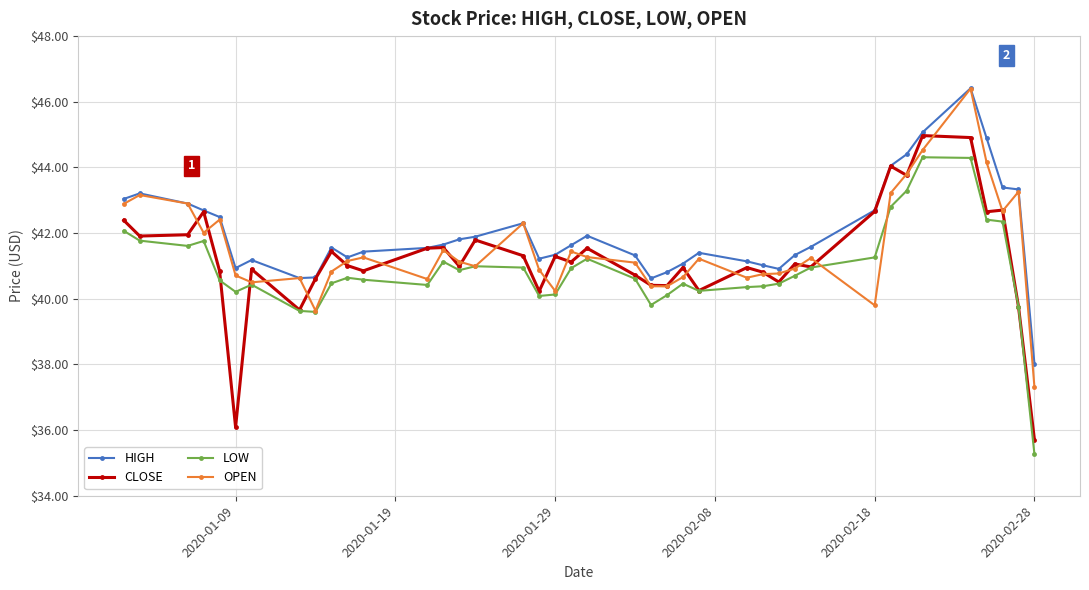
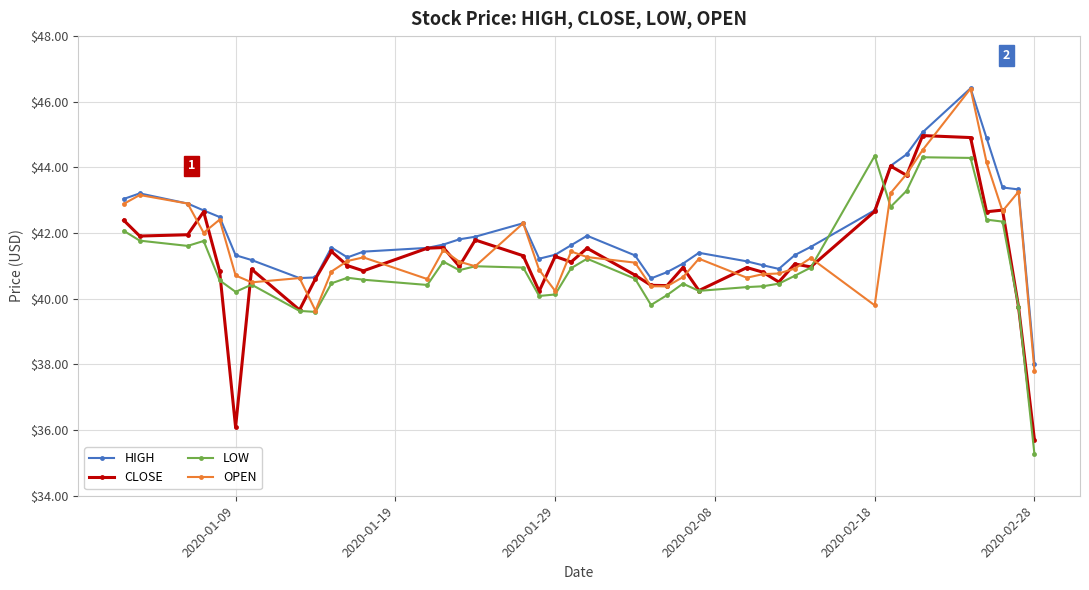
HIGH, 2020-01-09: $40.9 -> $41.3
LOW, 2020-02-18: $41.3 -> $44.4
OPEN, 2020-02-28: $37.3 -> $37.8
